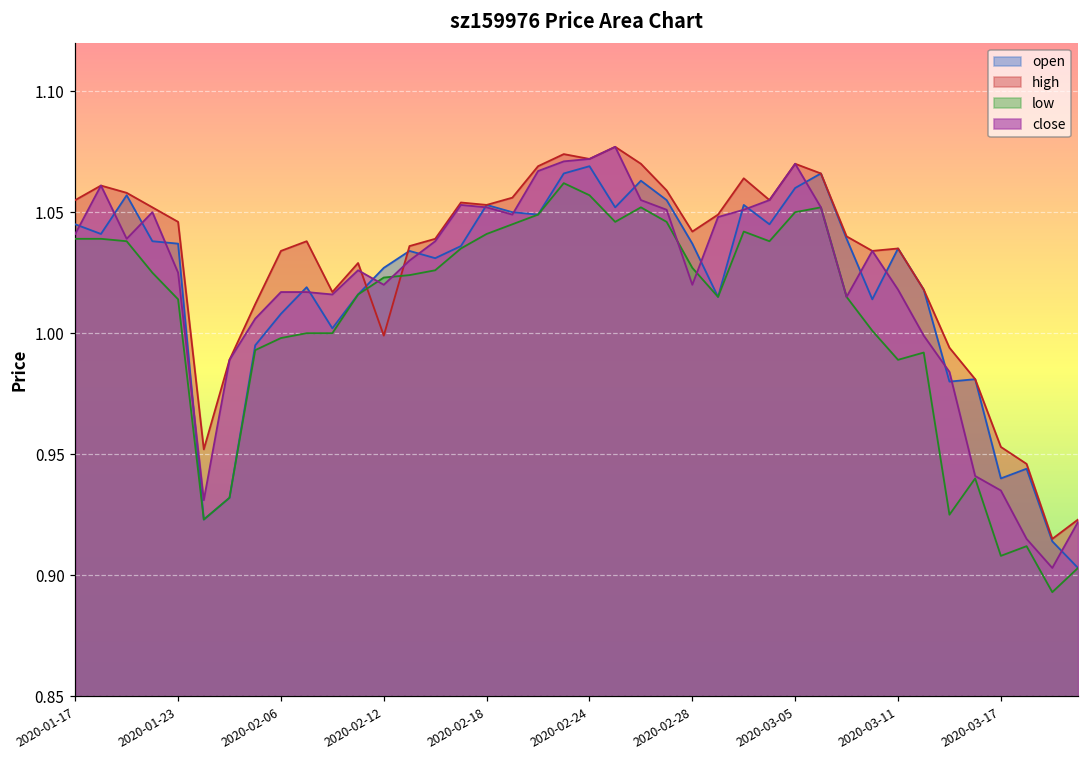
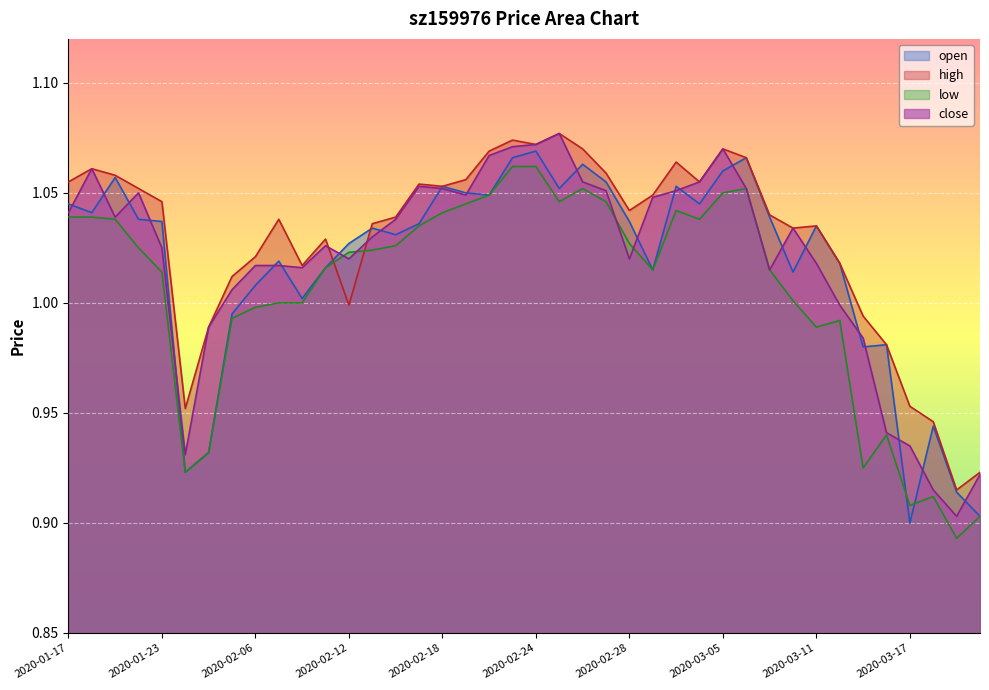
high, 2020-02-06: 1.034 -> 1.021
low, 2020-02-24: 1.057 -> 1.062
open, 2020-03-17: 0.94 -> 0.90
